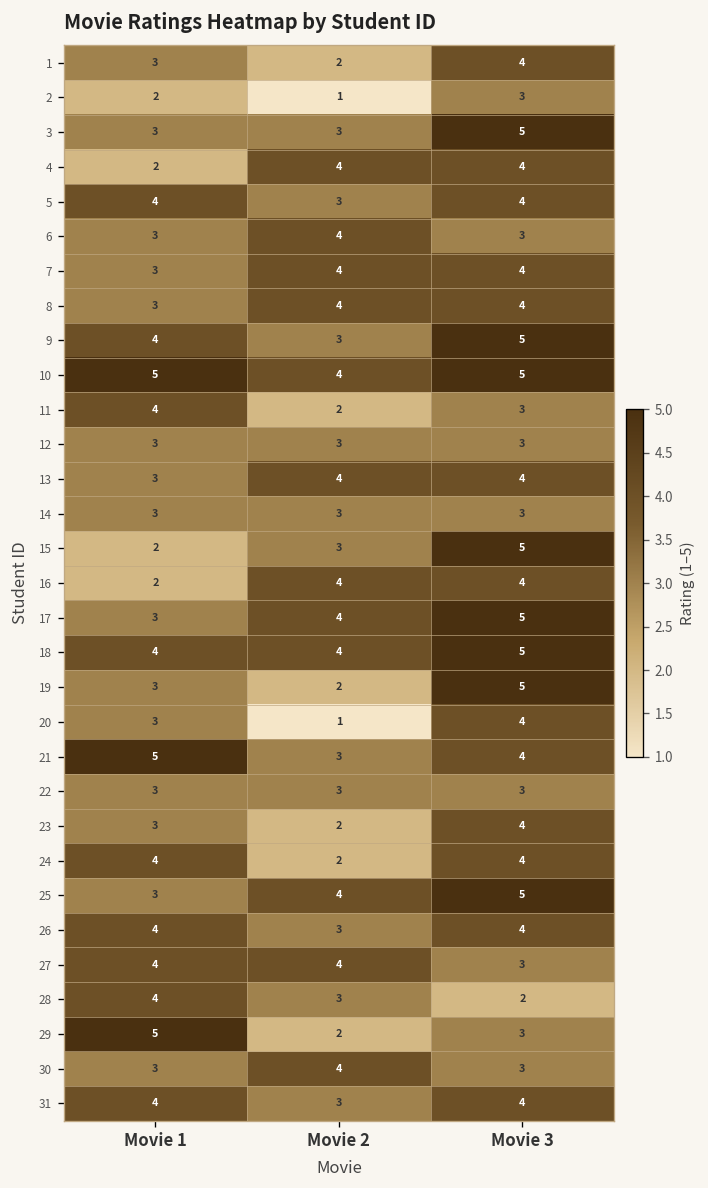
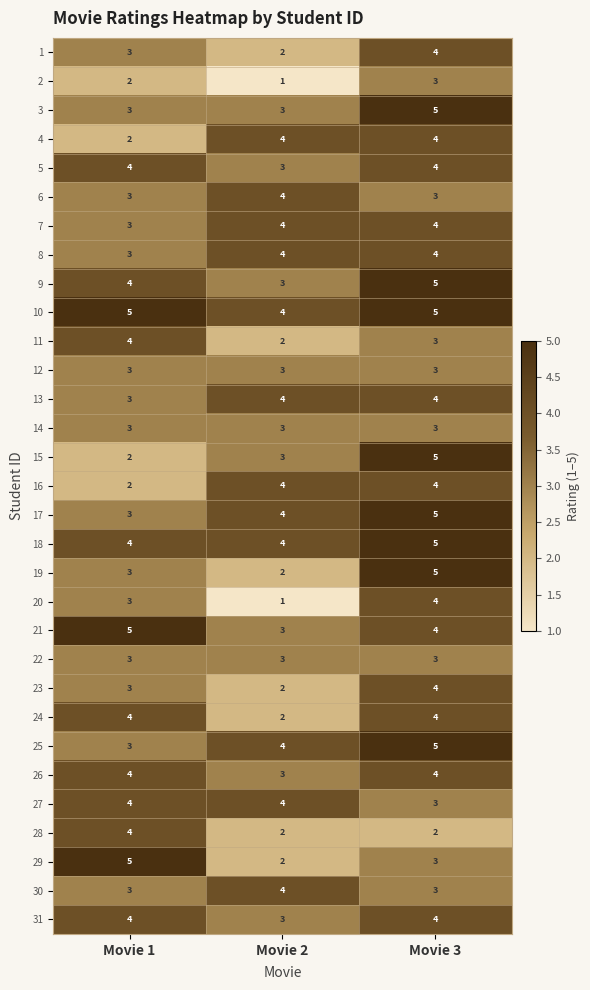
28, Movie 2: 3 -> 2
